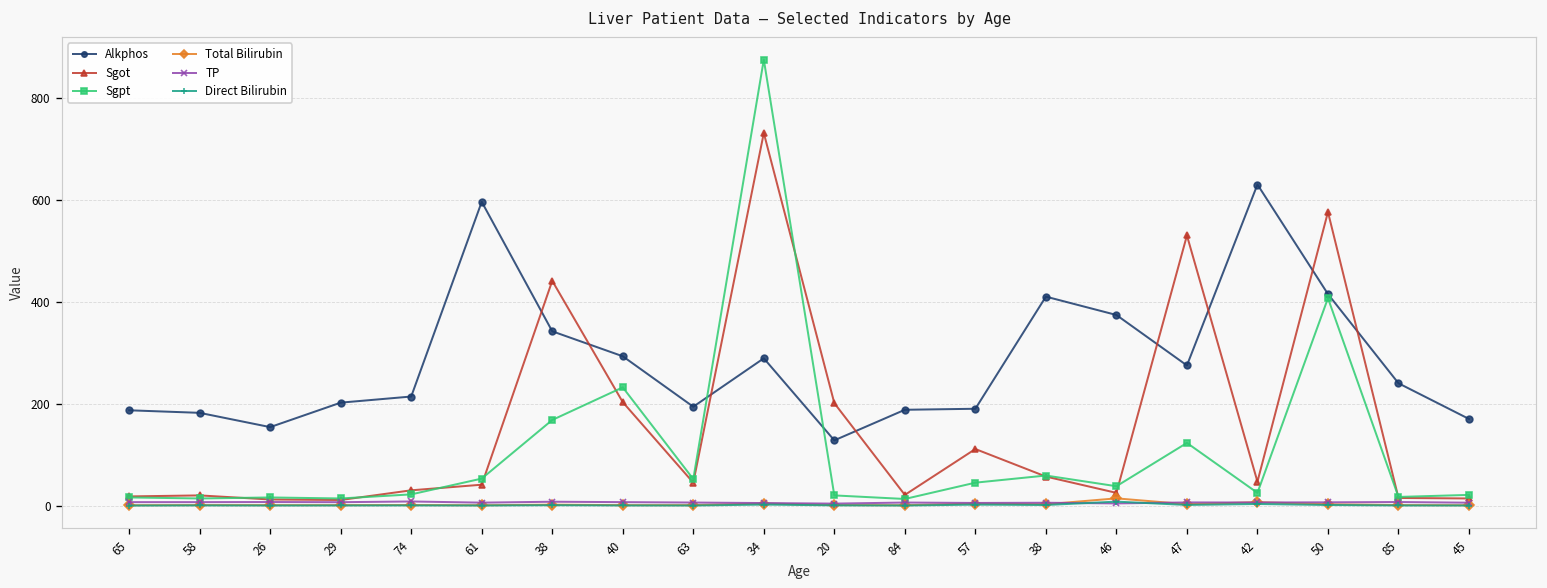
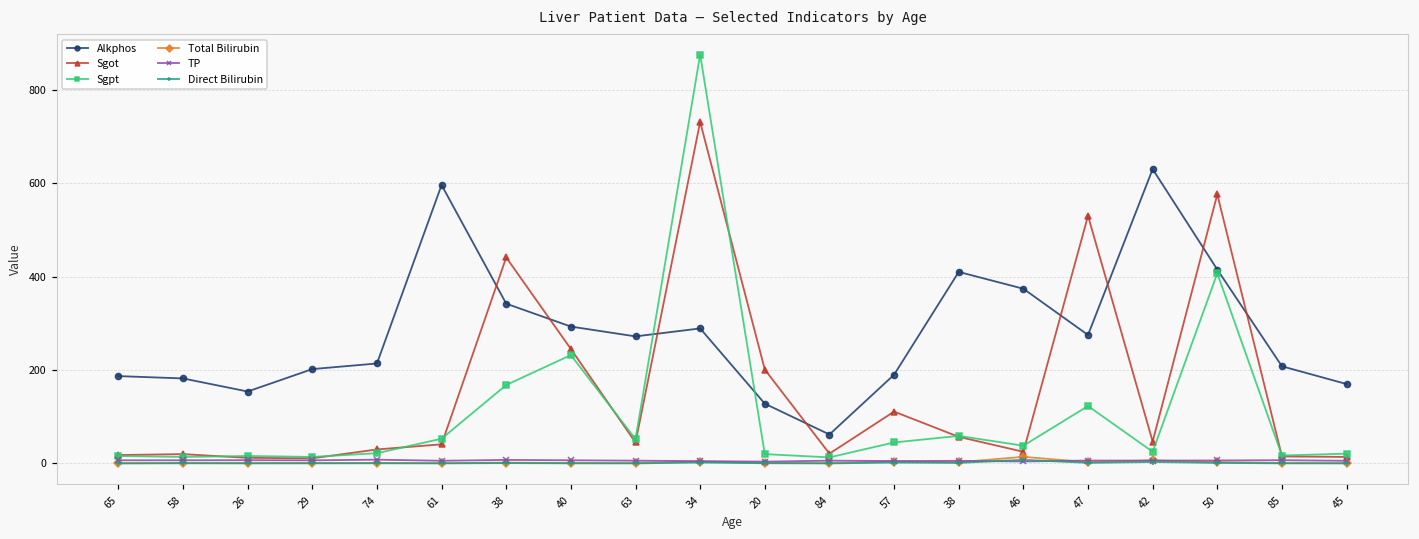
Sgot, 40: 200 -> 250
Alkphos, 63: 190 -> 270
Alkphos, 84: 190 -> 60
Alkphos, 85: 240 -> 210
